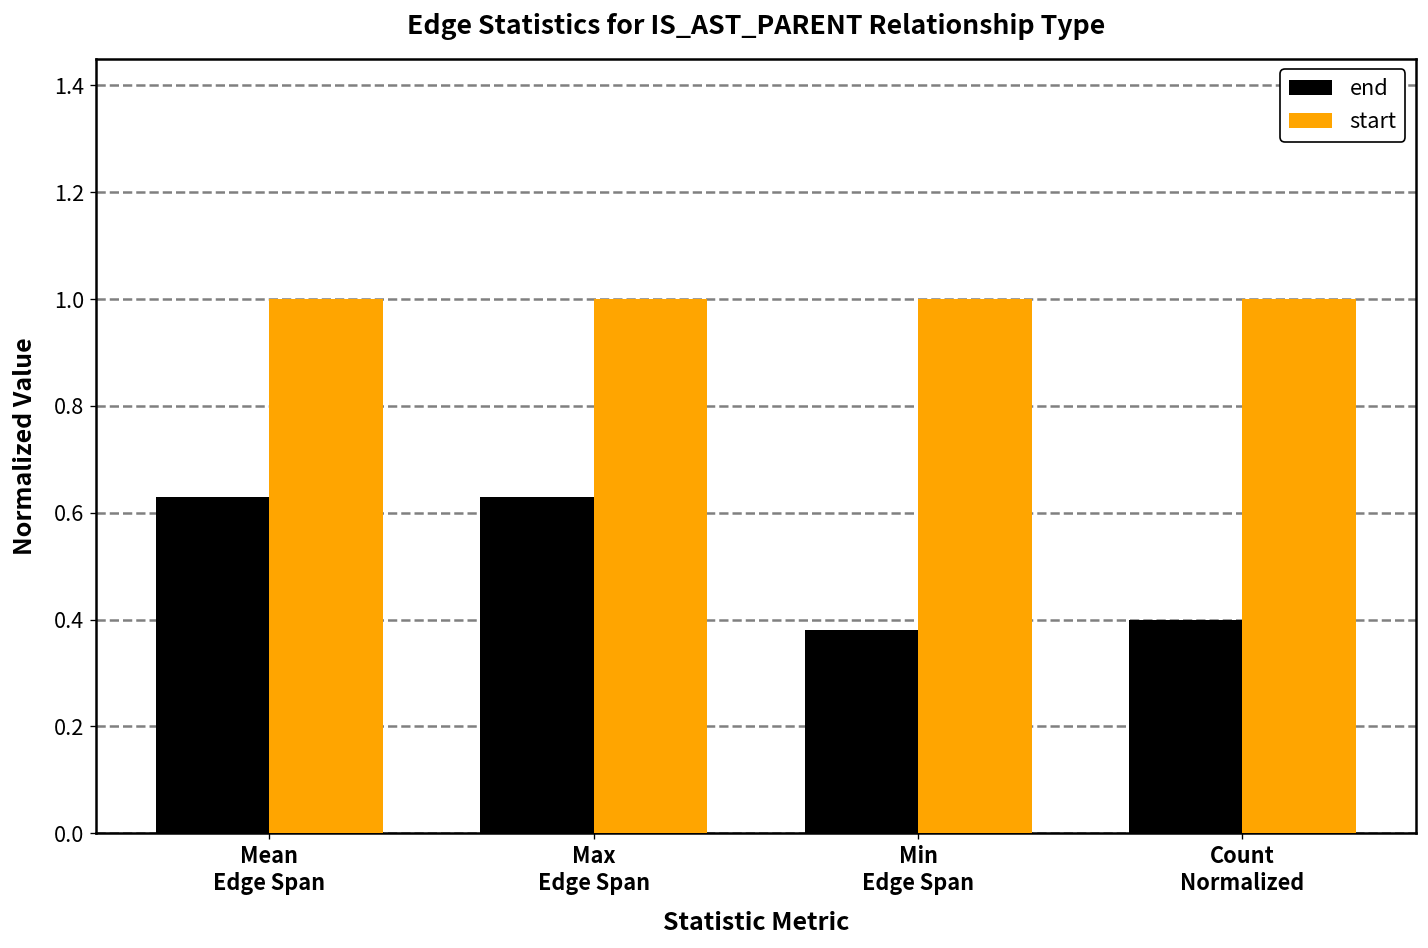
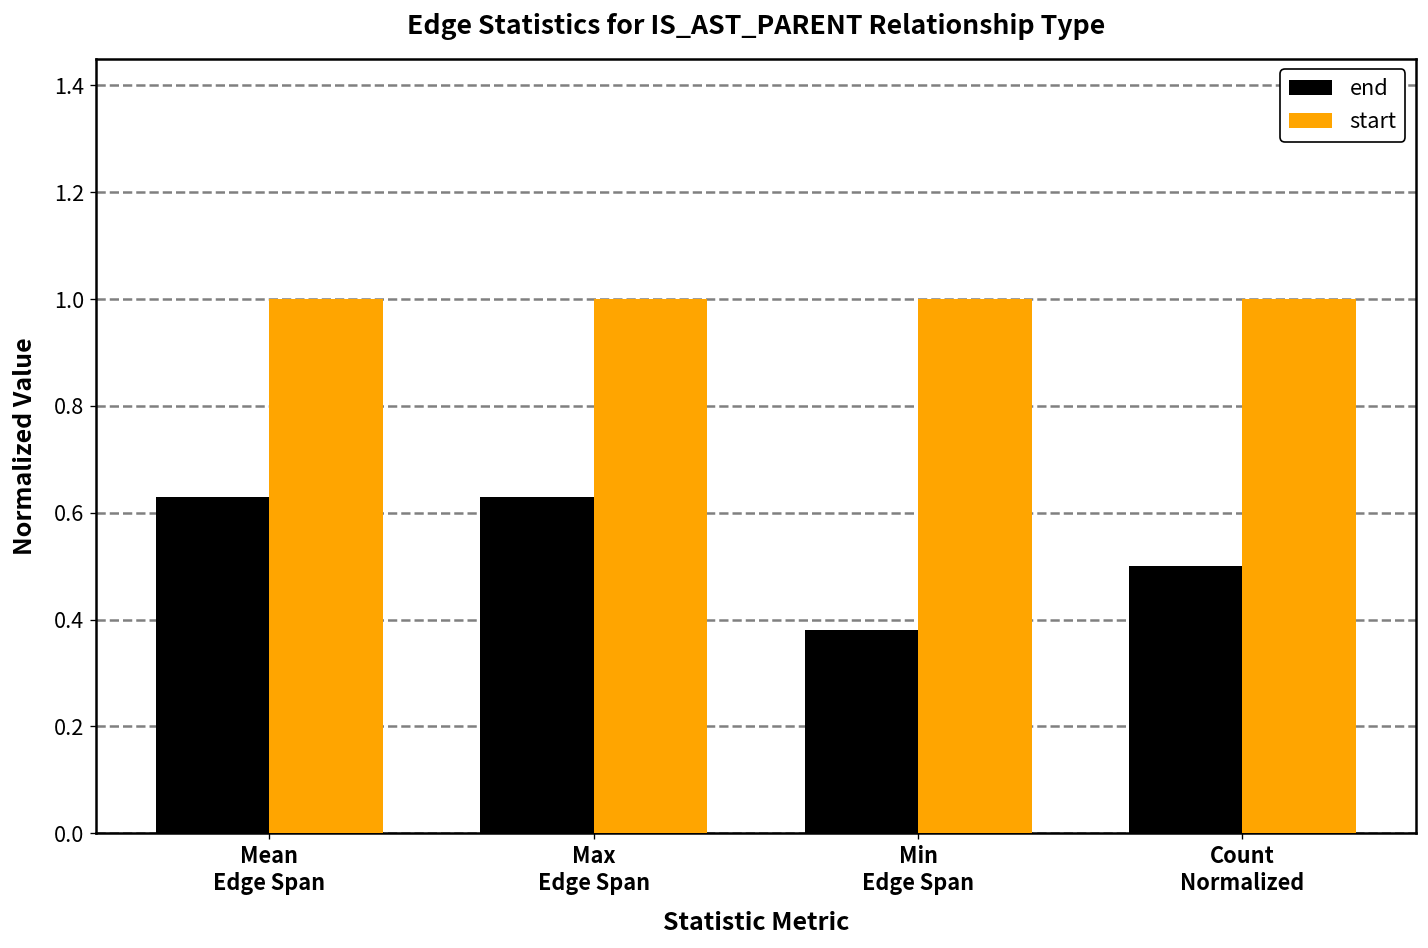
end, Count Normalized: 0.4 -> 0.5
